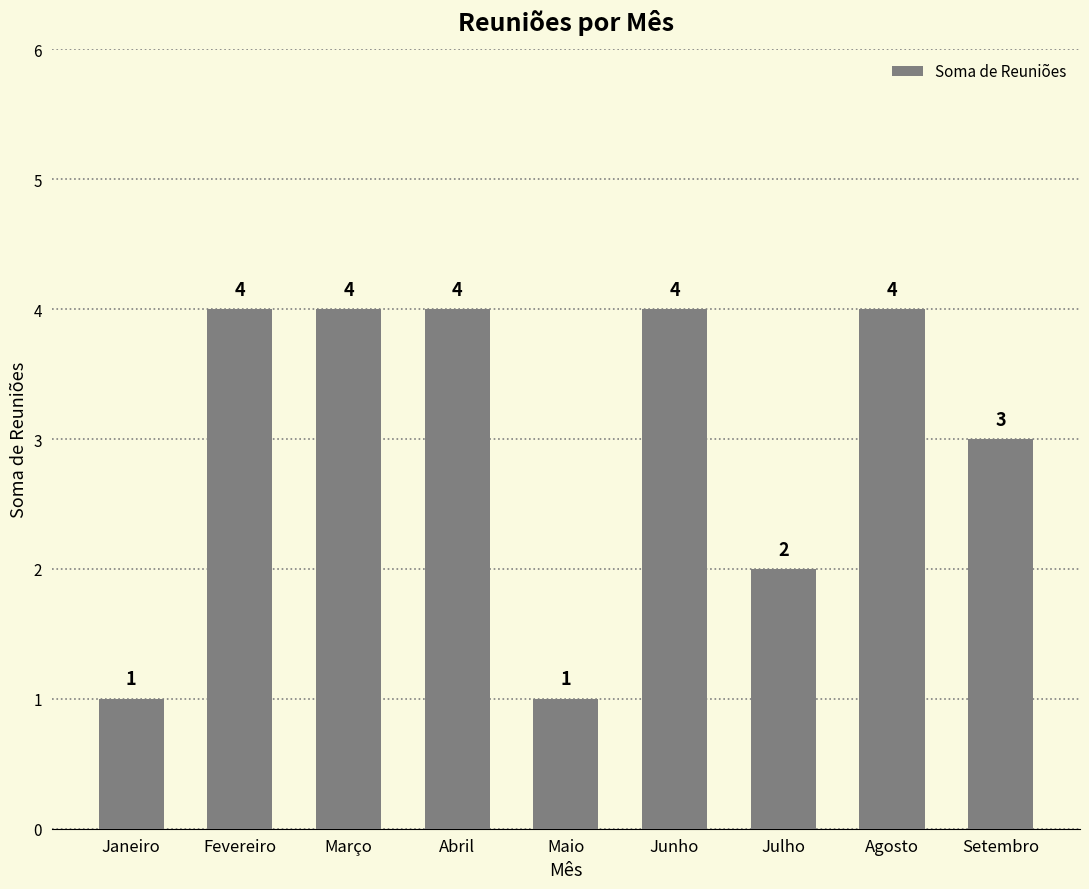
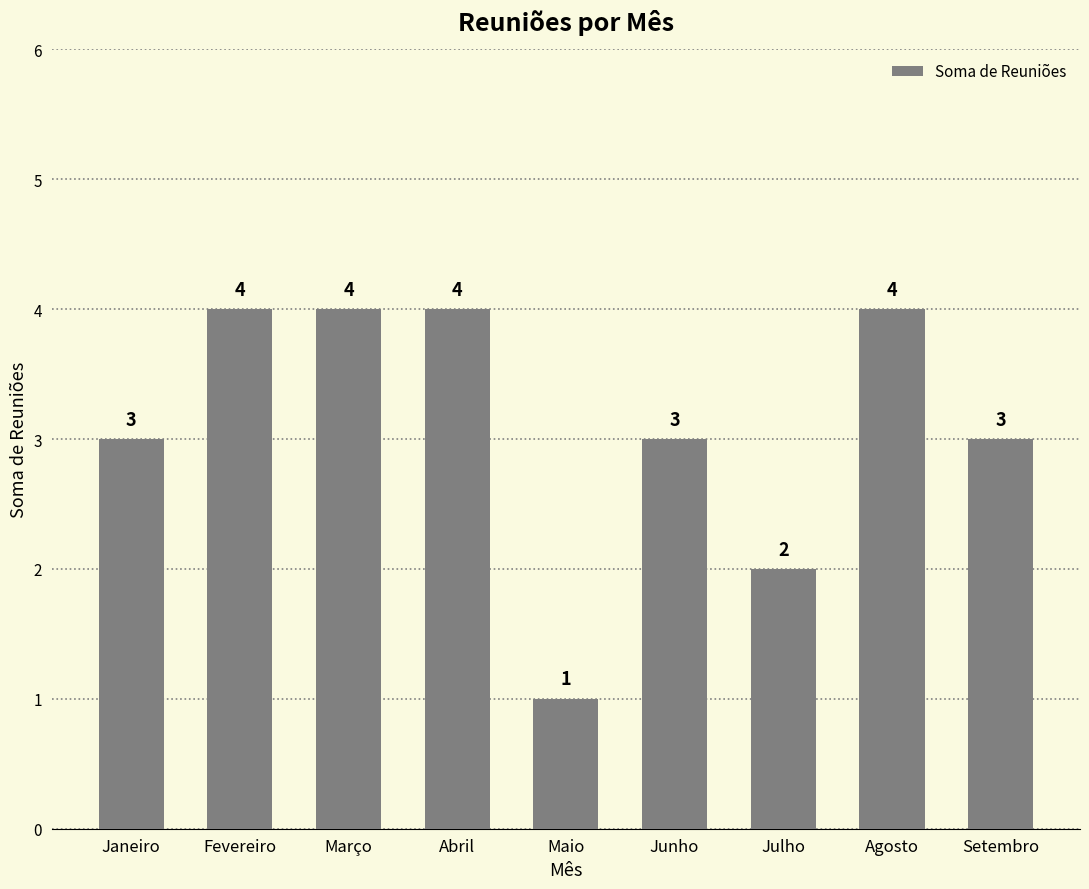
Janeiro: 1 -> 3
Junho: 4 -> 3
